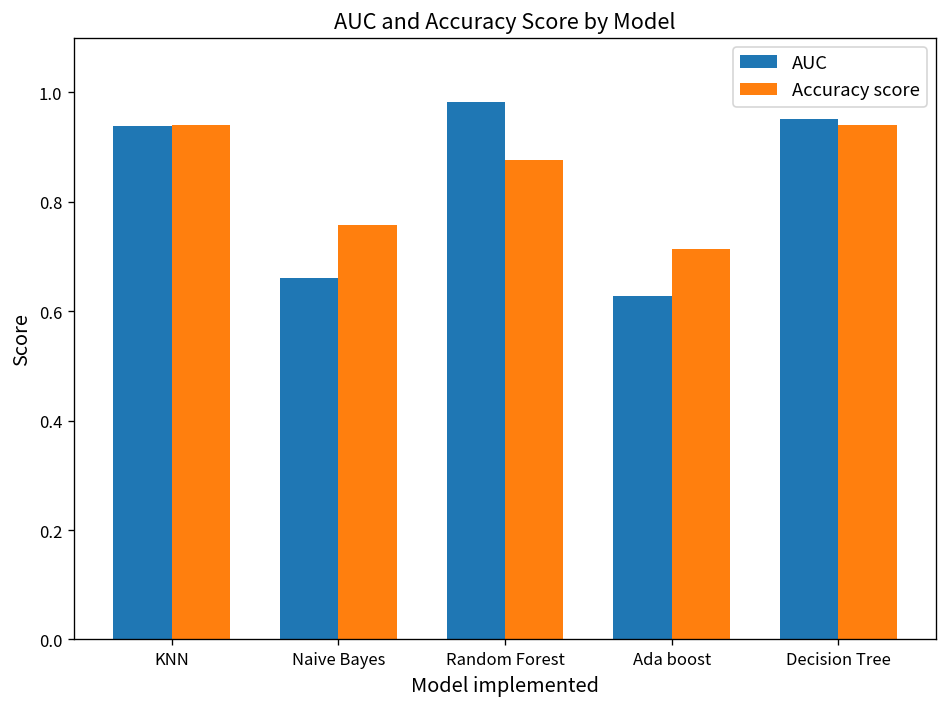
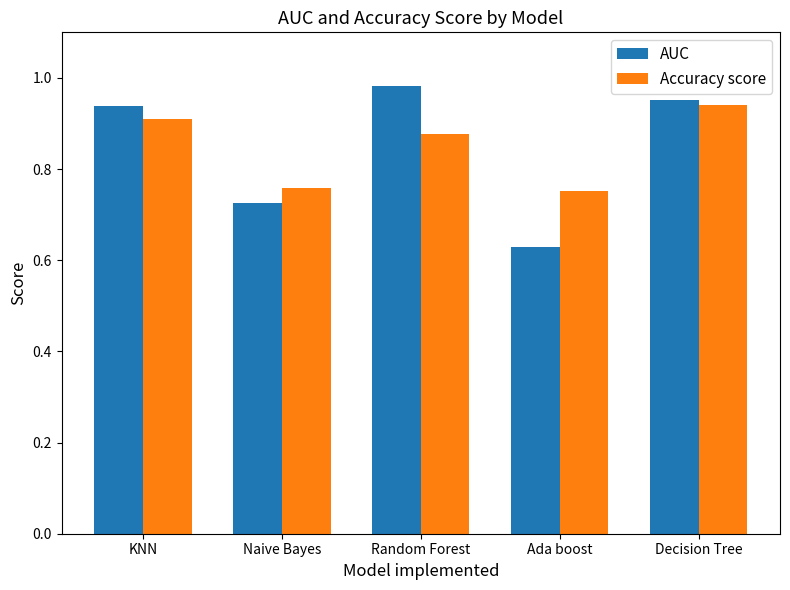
Accuracy score, KNN: 0.94 -> 0.91
AUC, Naive Bayes: 0.66 -> 0.73
Accuracy score, Ada boost: 0.71 -> 0.75
